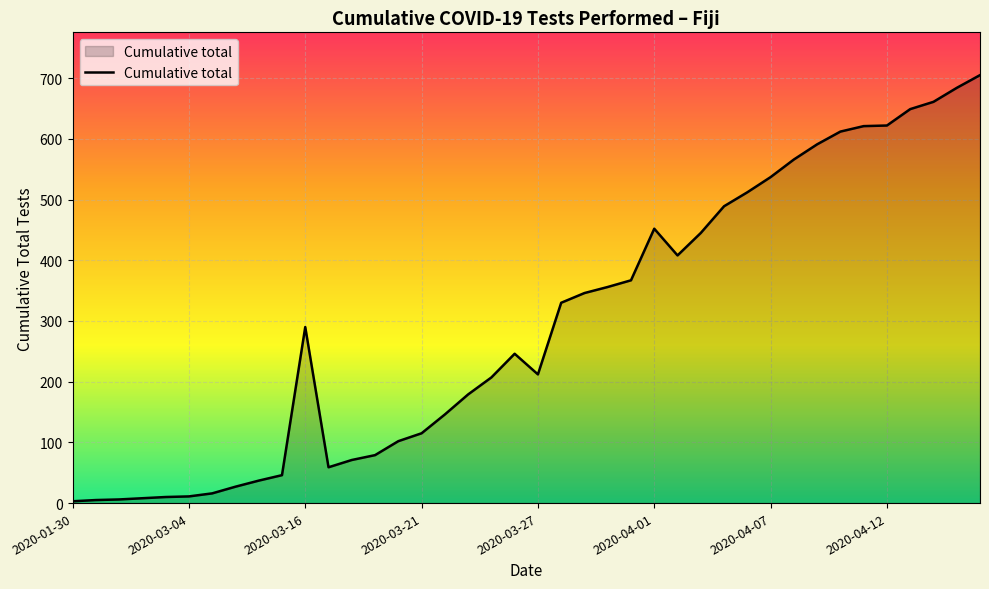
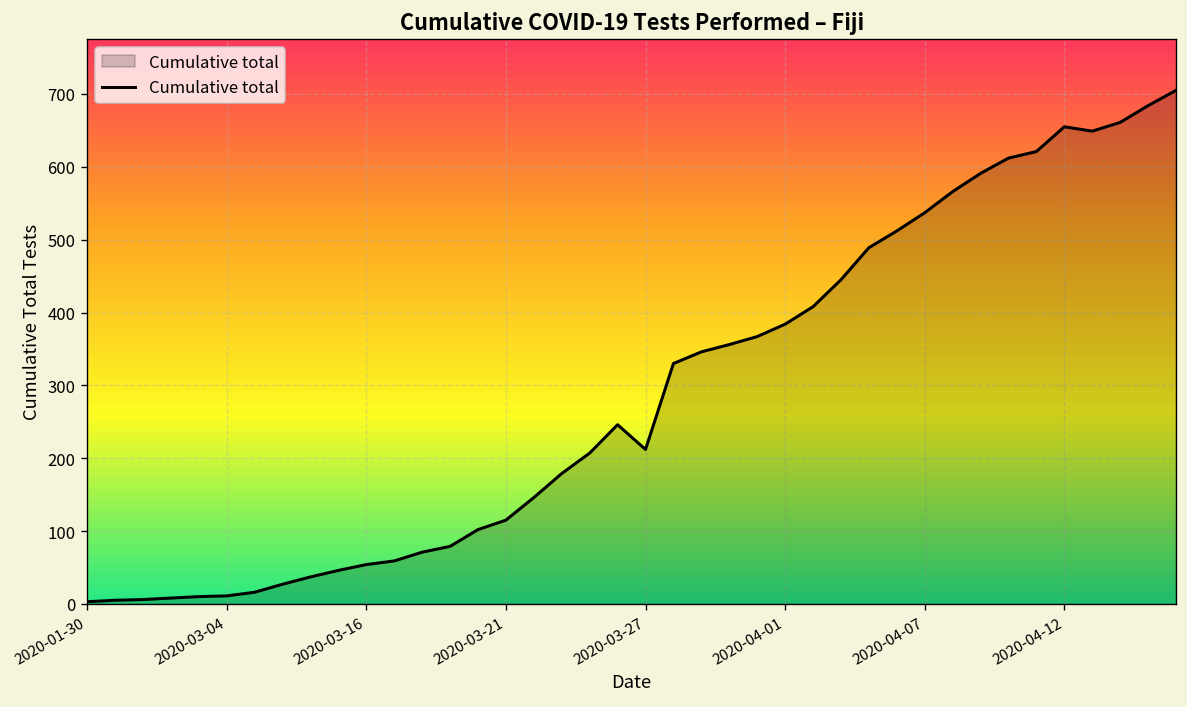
2020-03-16: 290 -> 50
2020-04-01: 450 -> 380
2020-04-12: 620 -> 660
